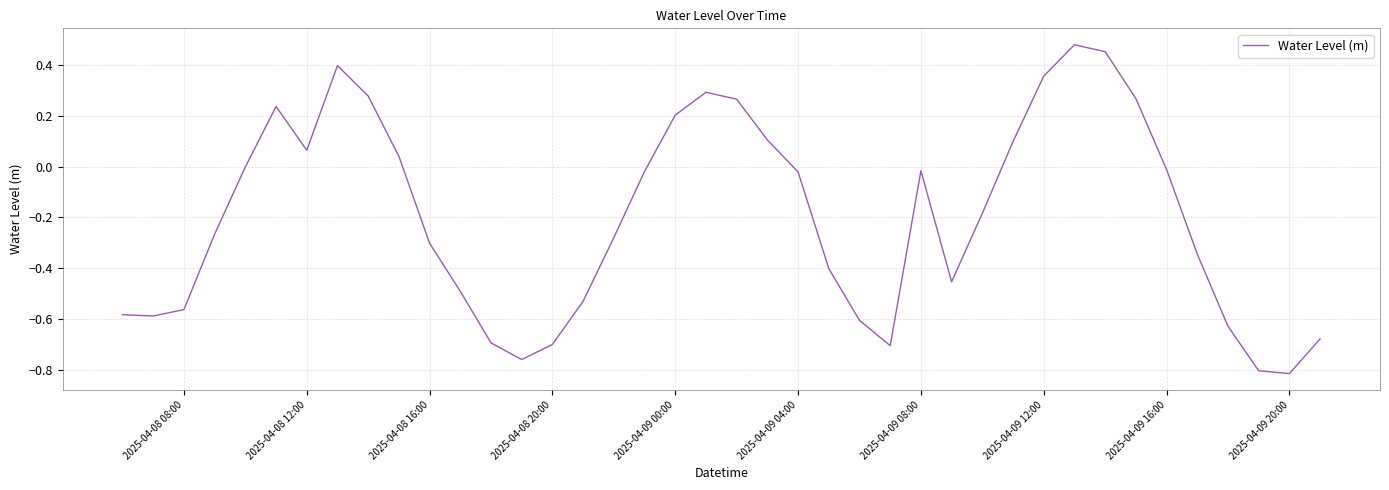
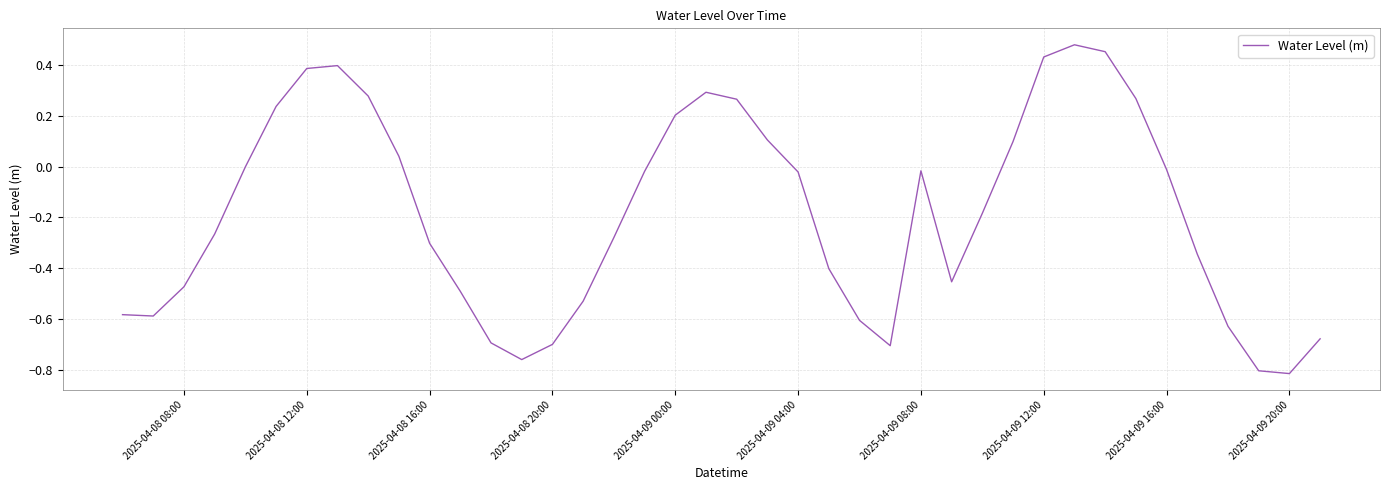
2025-04-08 08:00: -0.56 -> -0.47
2025-04-08 12:00: 0.06 -> 0.39
2025-04-09 12:00: 0.36 -> 0.43
